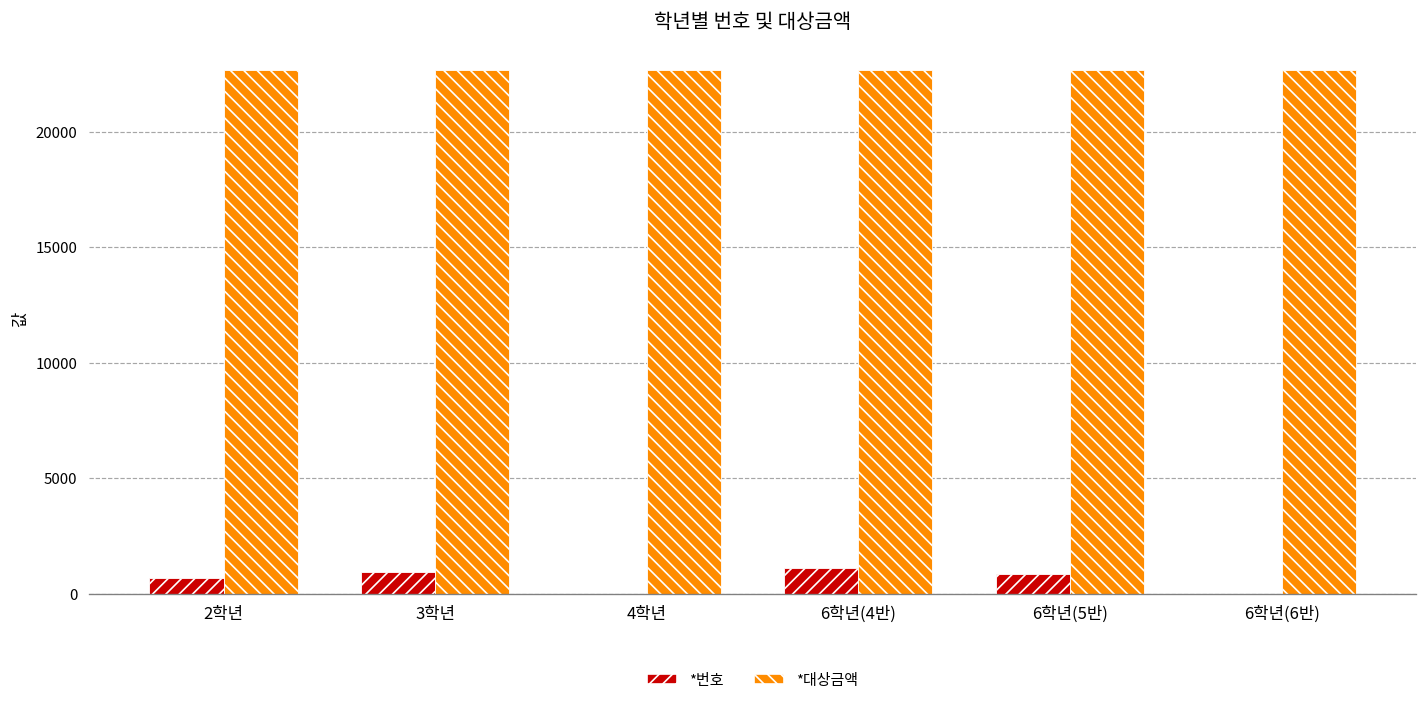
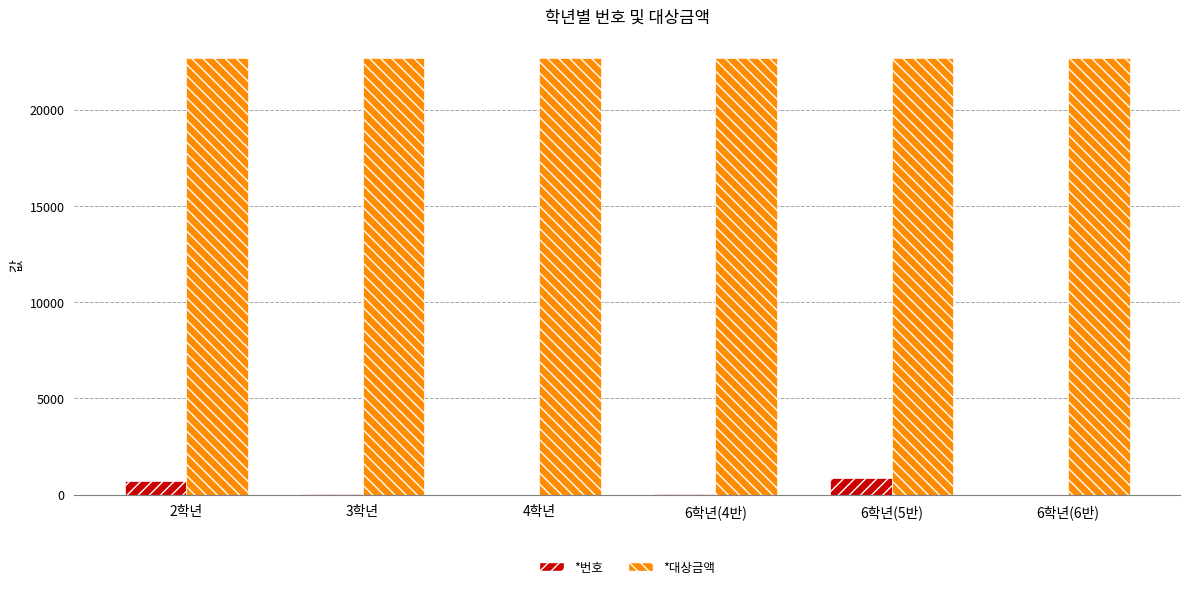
*번호, 3학년: 900 -> 0
*번호, 6학년(4반): 1100 -> 0
